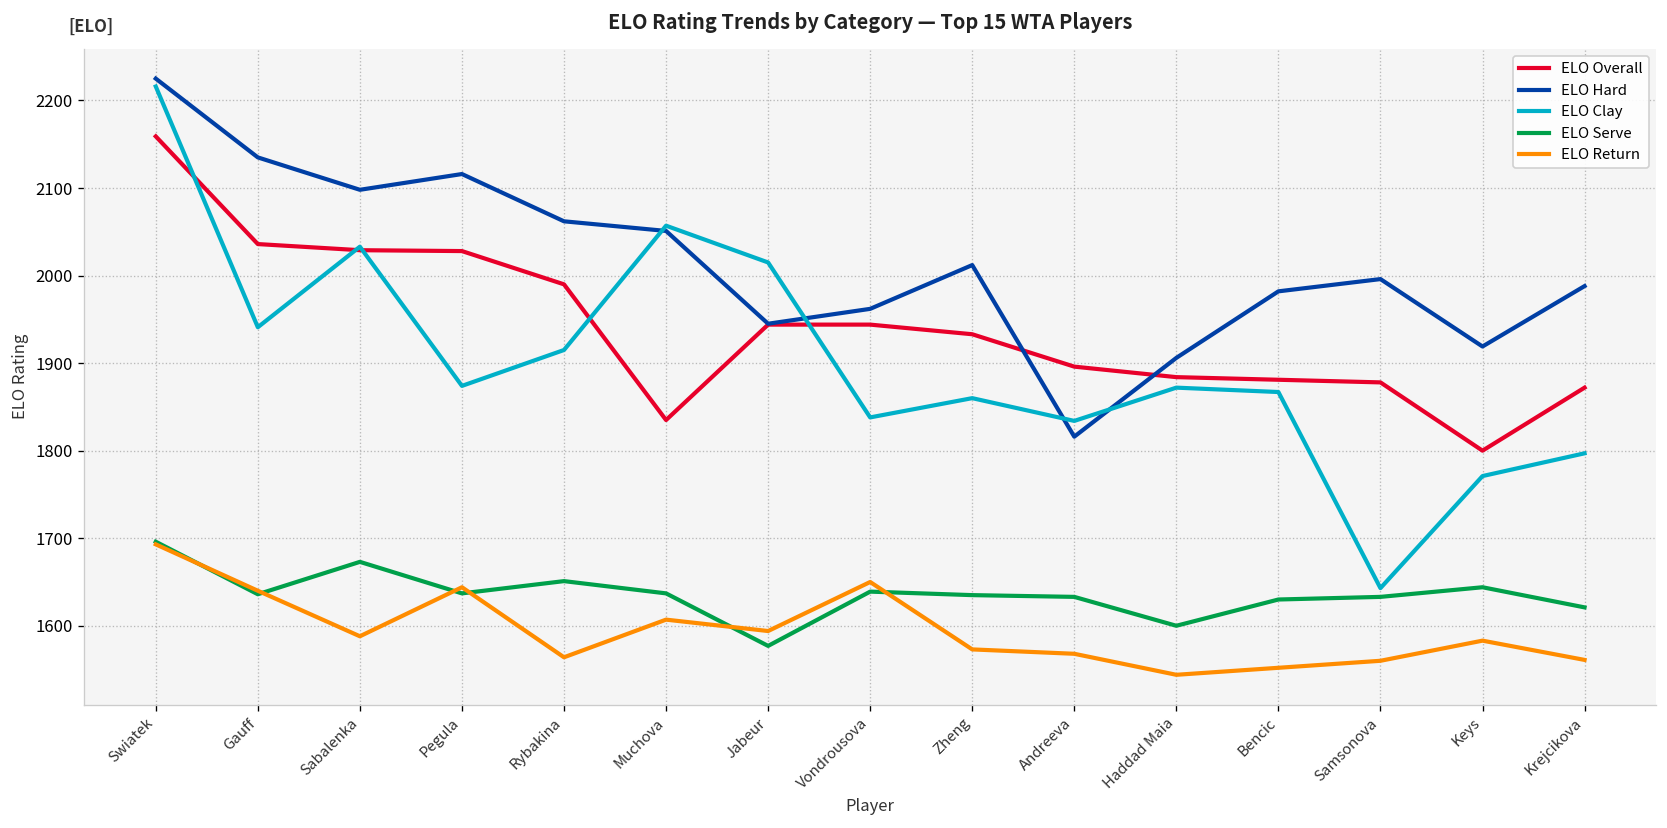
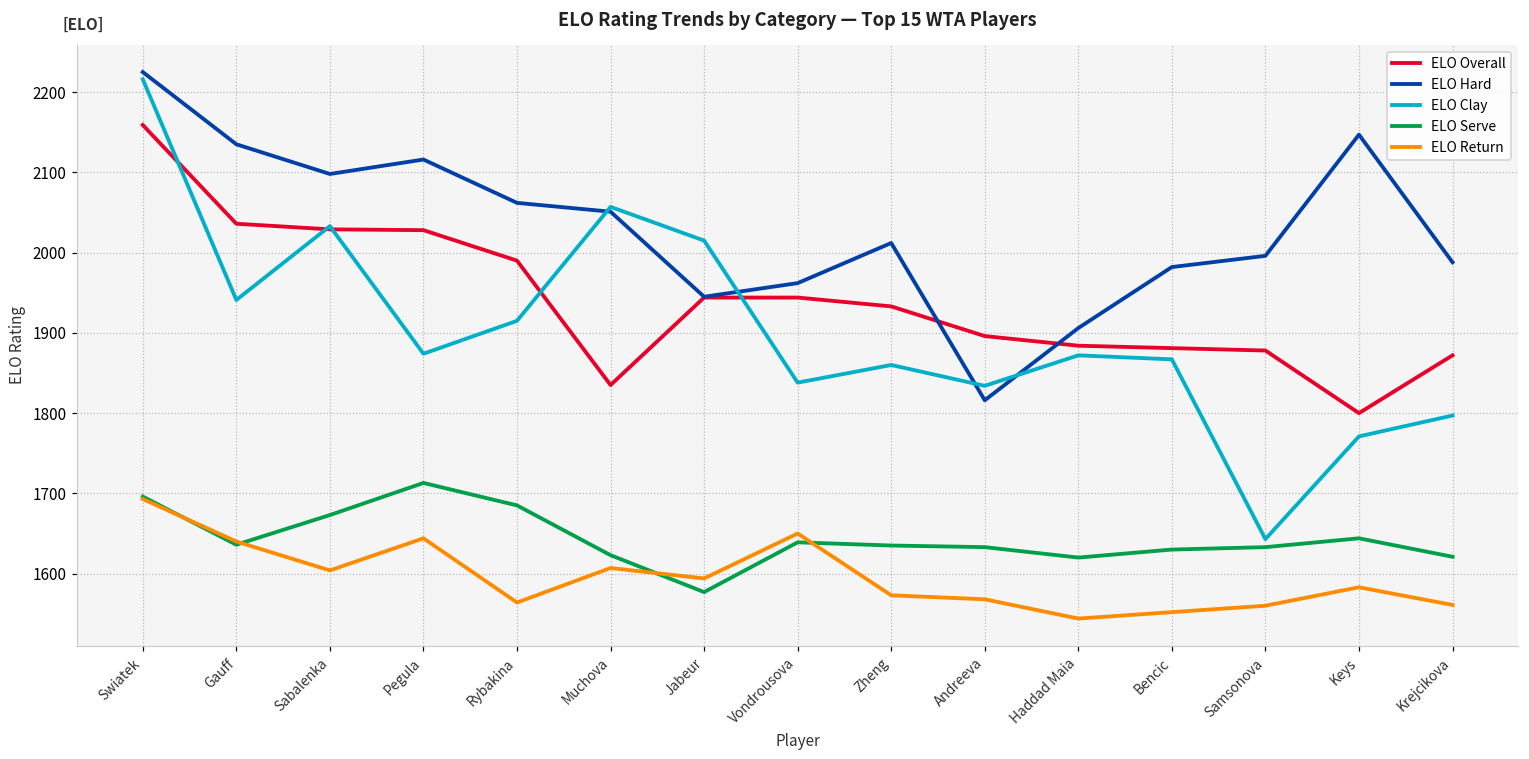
ELO Return, Sabalenka: 1590 -> 1600
ELO Serve, Pegula: 1640 -> 1710
ELO Serve, Rybakina: 1650 -> 1690
ELO Serve, Muchova: 1640 -> 1620
ELO Serve, Haddad Maia: 1600 -> 1620
ELO Hard, Keys: 1920 -> 2150
